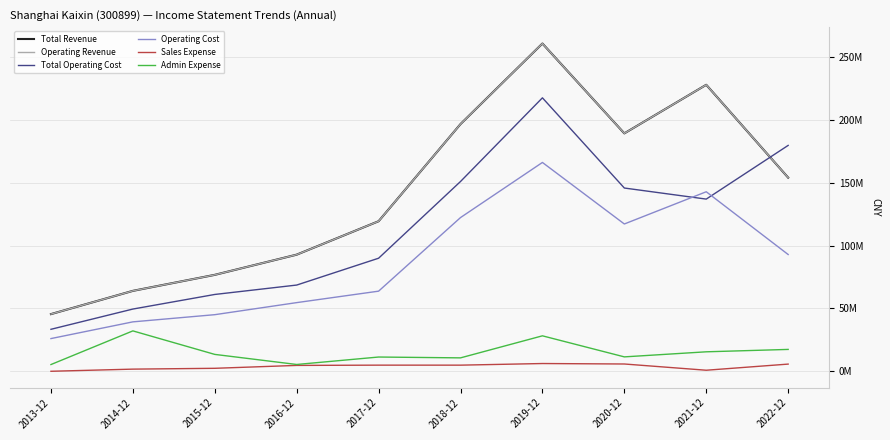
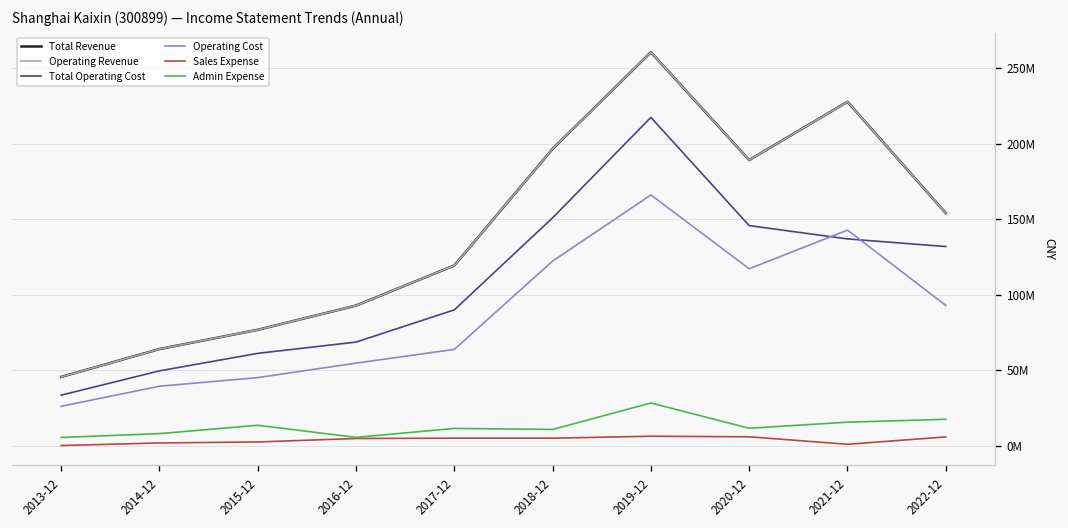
Admin Expense, 2014-12: 32000000 -> 8000000
Total Operating Cost, 2022-12: 180000000 -> 132000000
